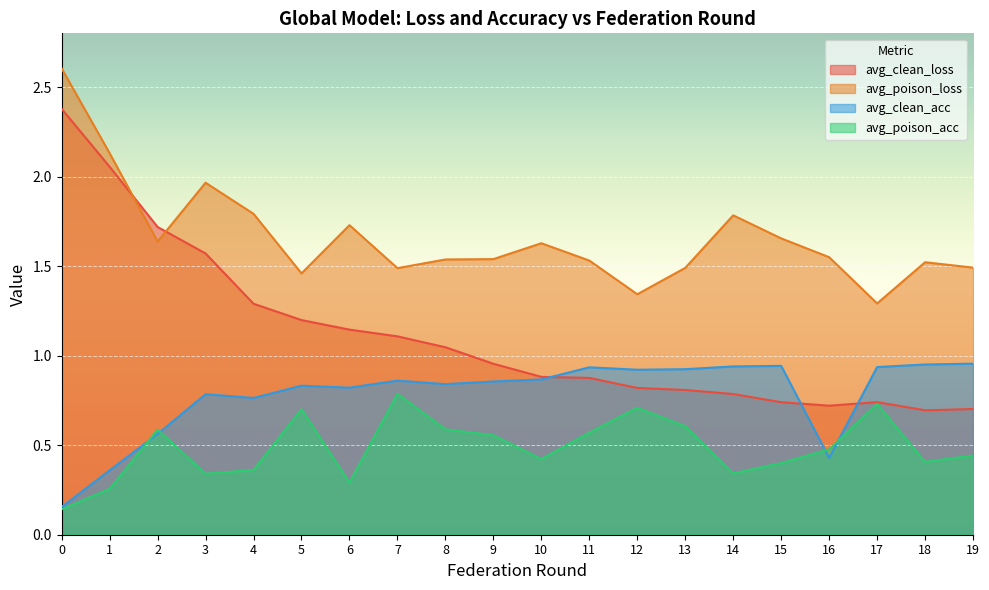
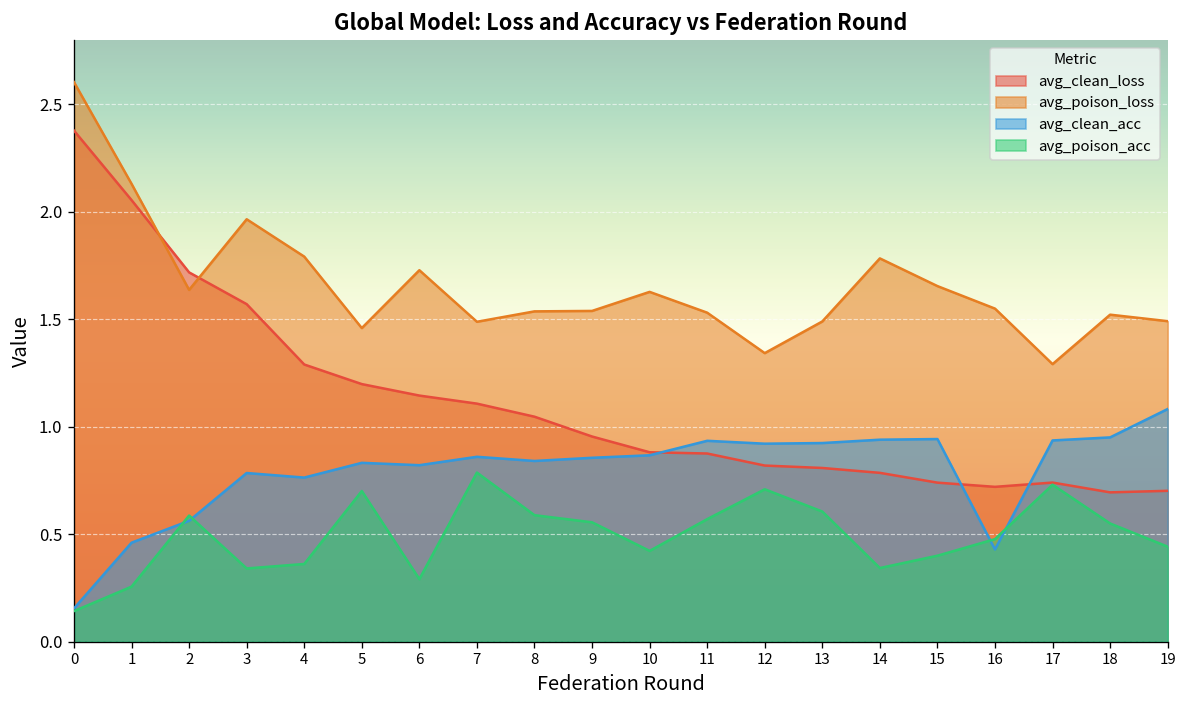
avg_clean_acc, 1: 0.36 -> 0.46
avg_poison_acc, 18: 0.41 -> 0.55
avg_clean_acc, 19: 0.96 -> 1.08
